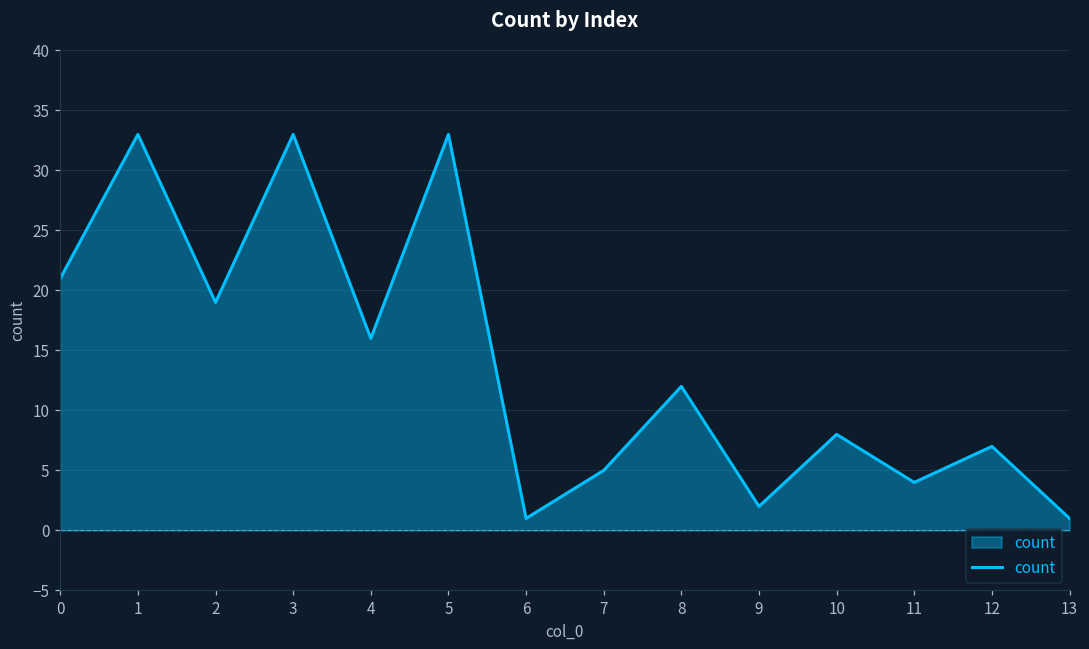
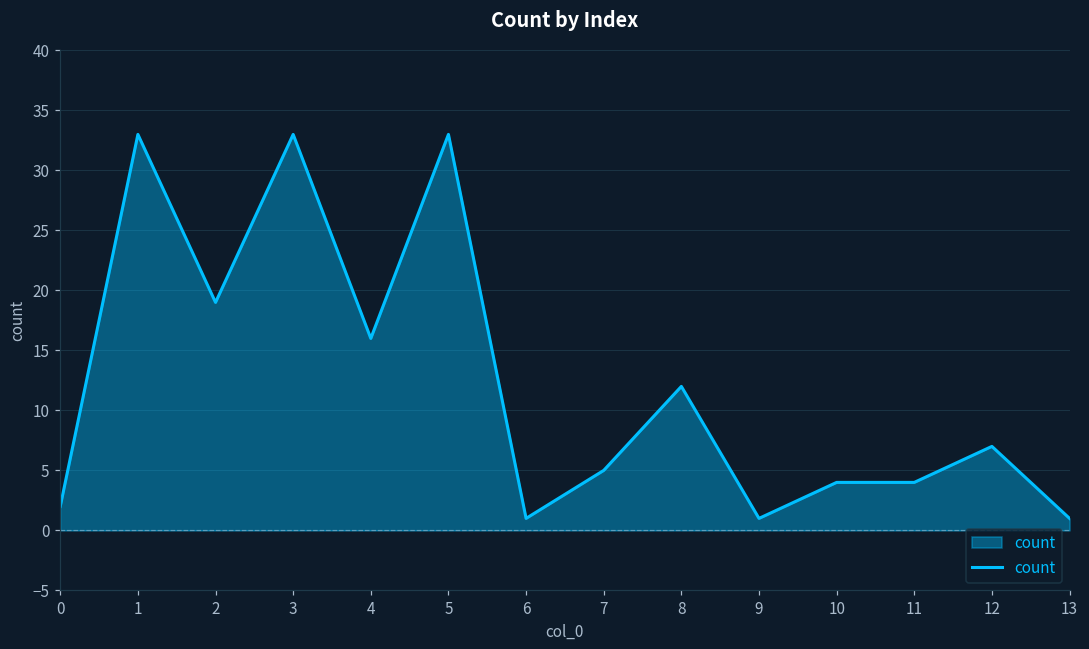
0: 21 -> 2
9: 2 -> 1
10: 8 -> 4
